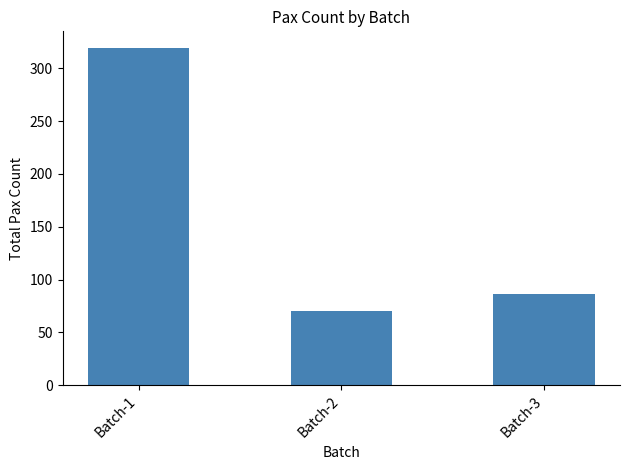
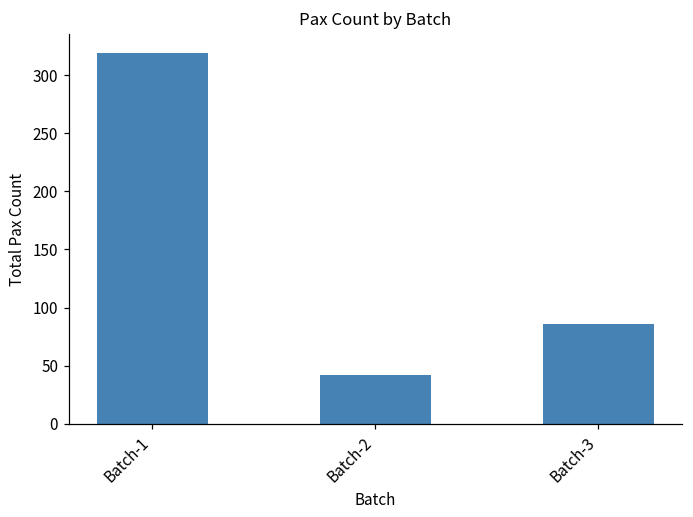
Batch-2: 70 -> 42
